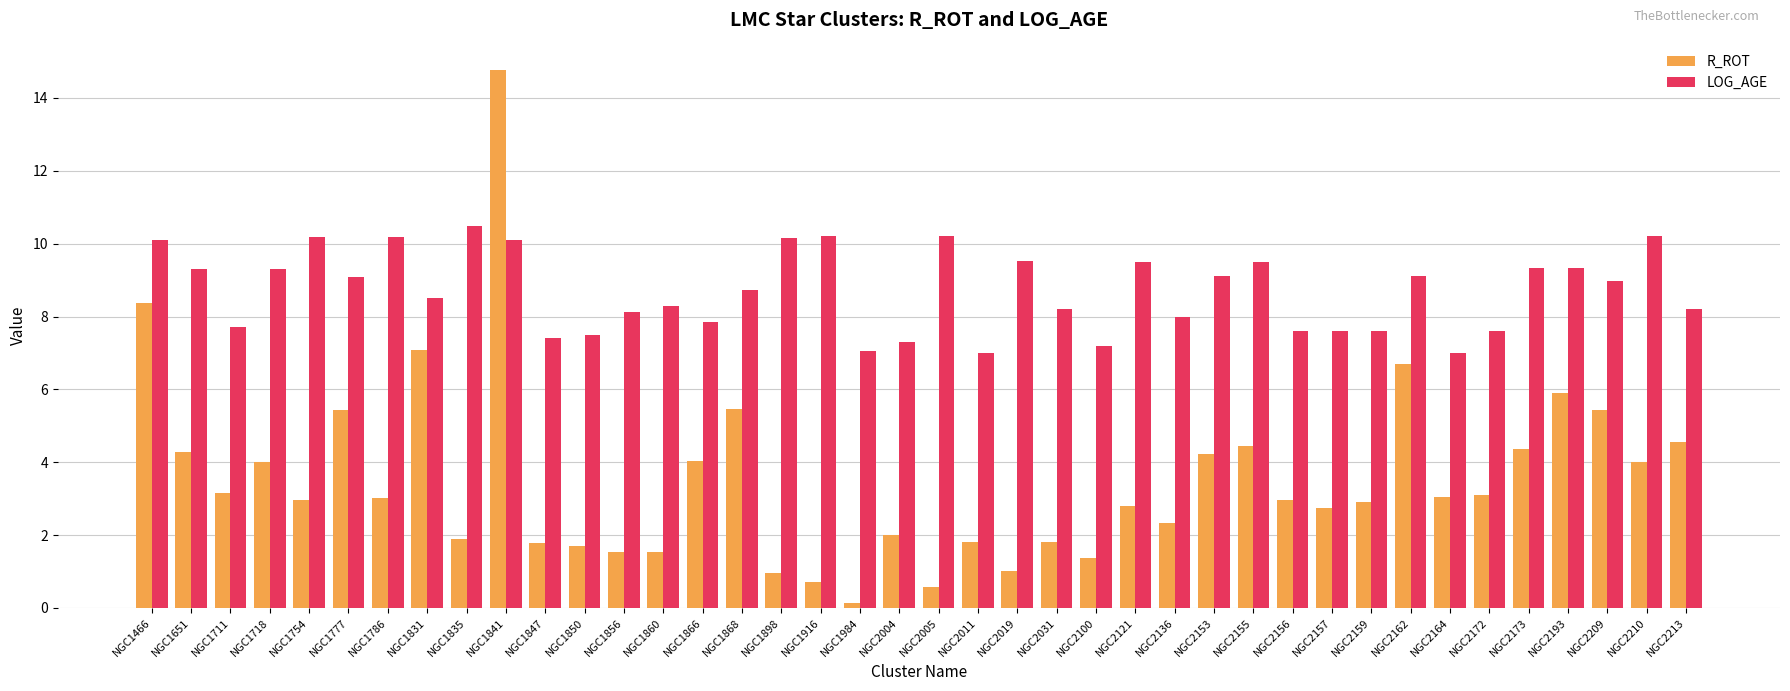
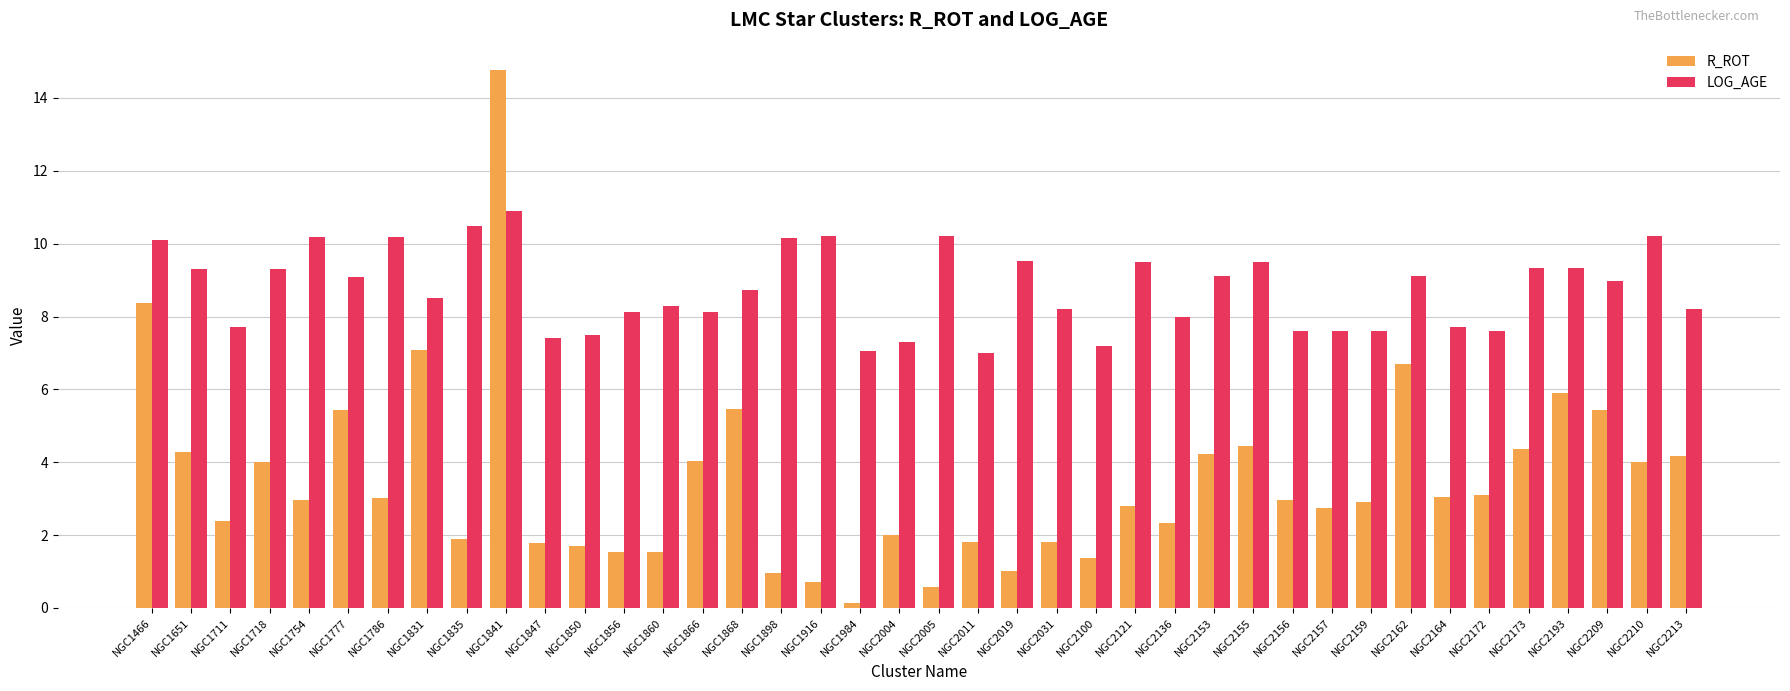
R_ROT, NGC1711: 3.2 -> 2.4
LOG_AGE, NGC1841: 10.1 -> 10.9
LOG_AGE, NGC1866: 7.8 -> 8.1
LOG_AGE, NGC2164: 7.0 -> 7.7
R_ROT, NGC2213: 4.6 -> 4.2
